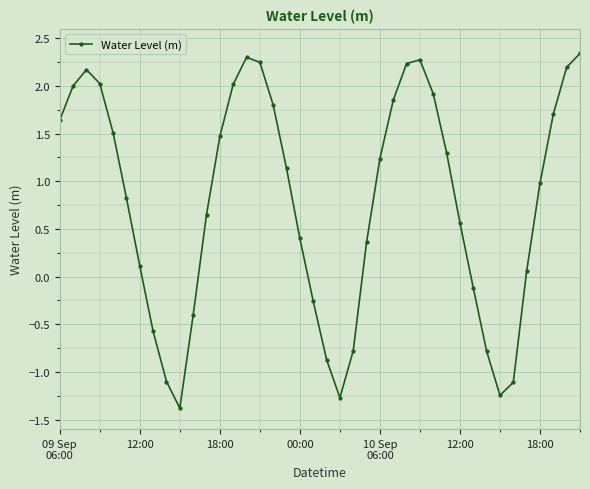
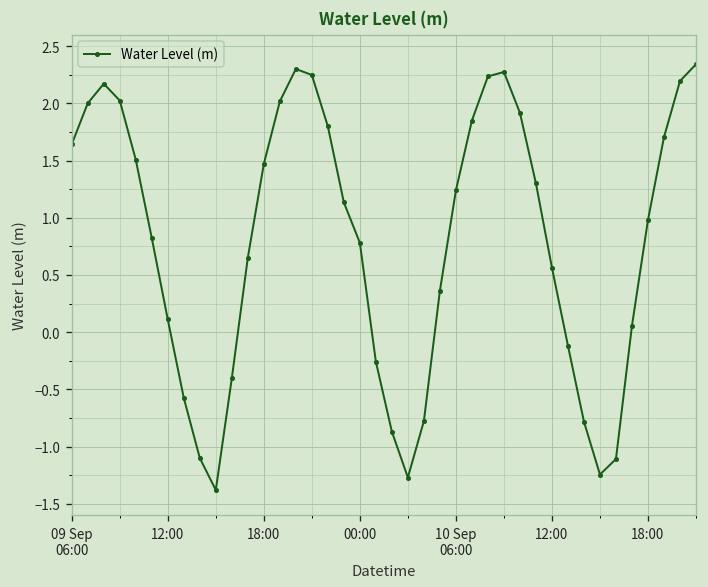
00:00: 0.4 -> 0.8
